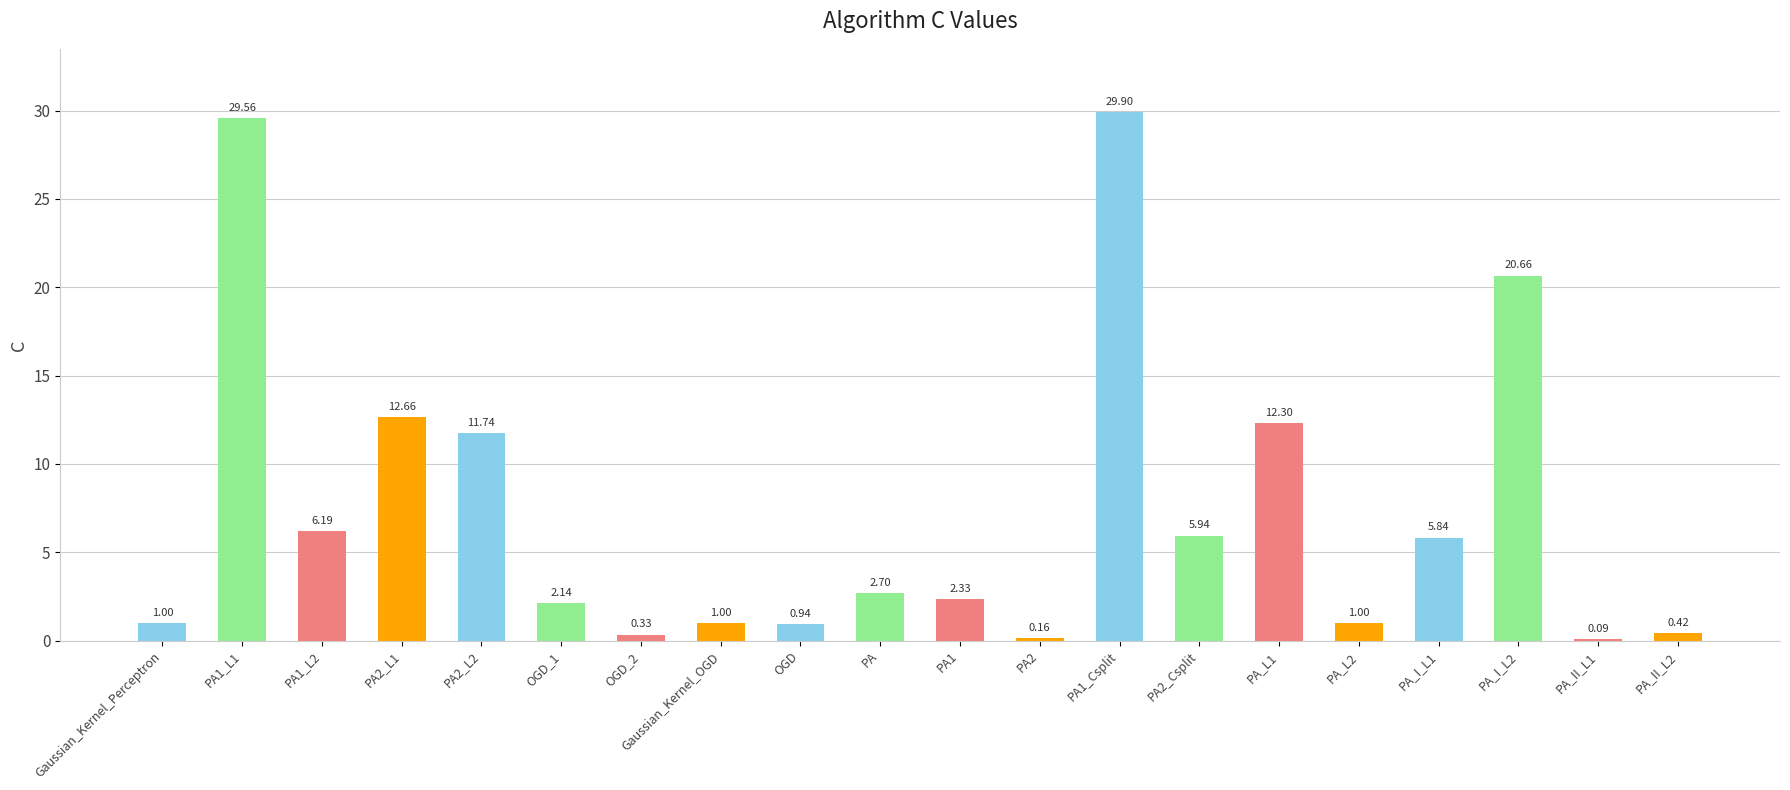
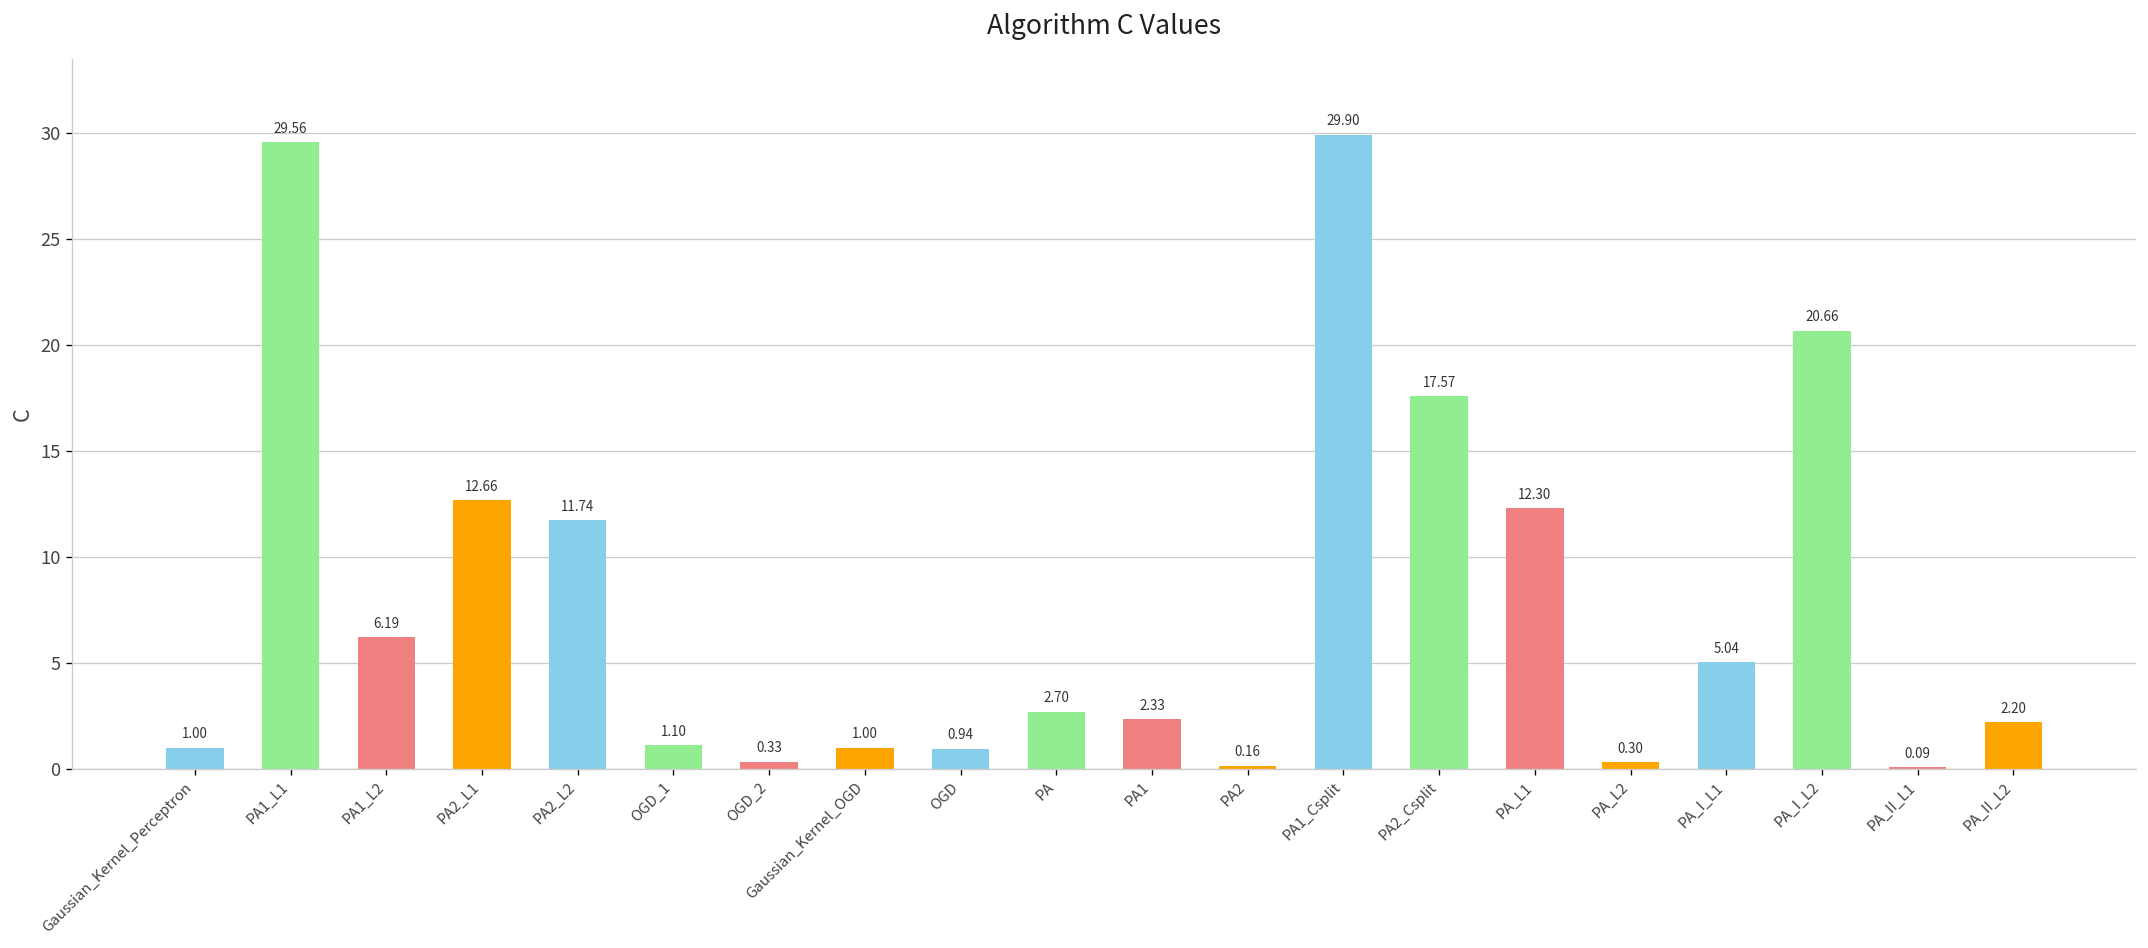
OGD_1: 2.14 -> 1.10
PA2_Csplit: 5.94 -> 17.57
PA_L2: 1.00 -> 0.30
PA_I_L1: 5.84 -> 5.04
PA_II_L2: 0.42 -> 2.20
